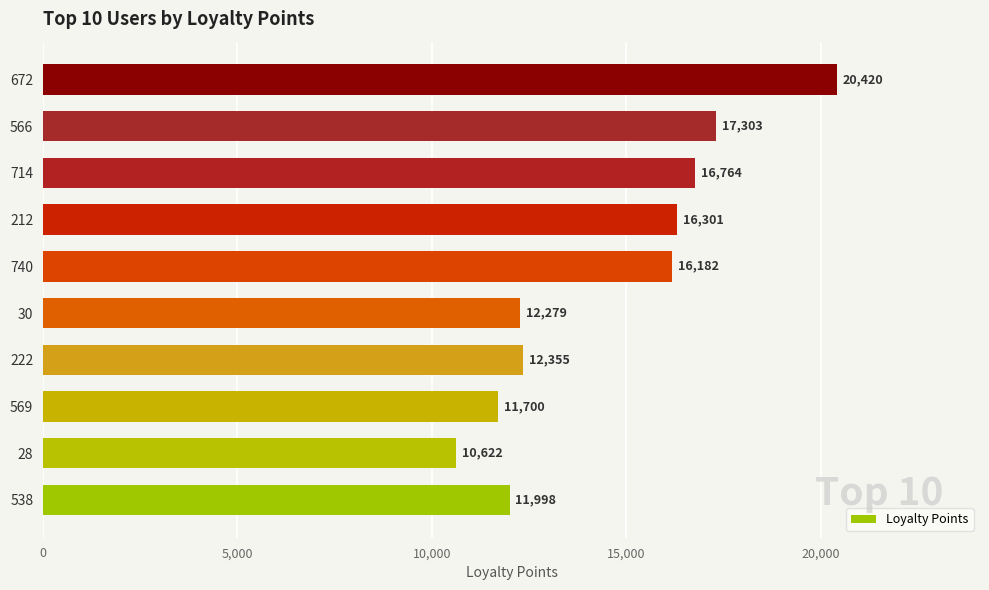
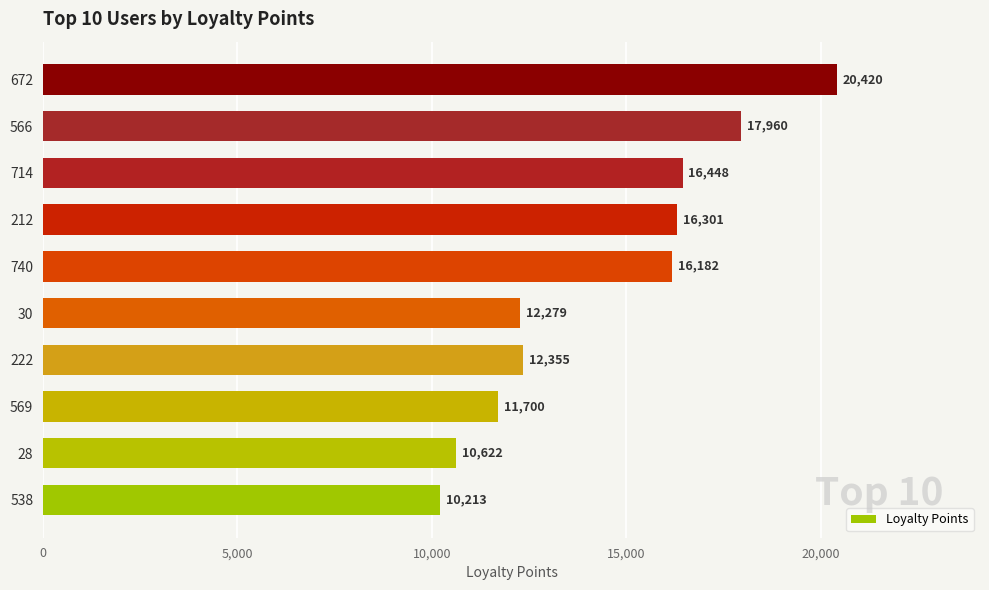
566: 17,303 -> 17,960
714: 16,764 -> 16,448
538: 11,998 -> 10,213
